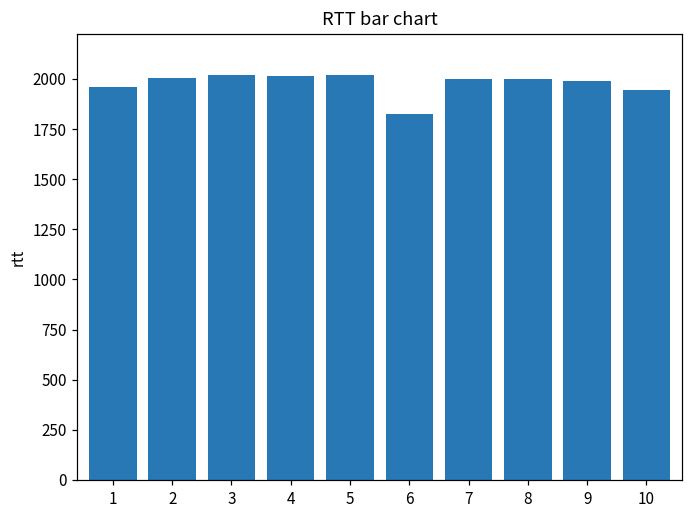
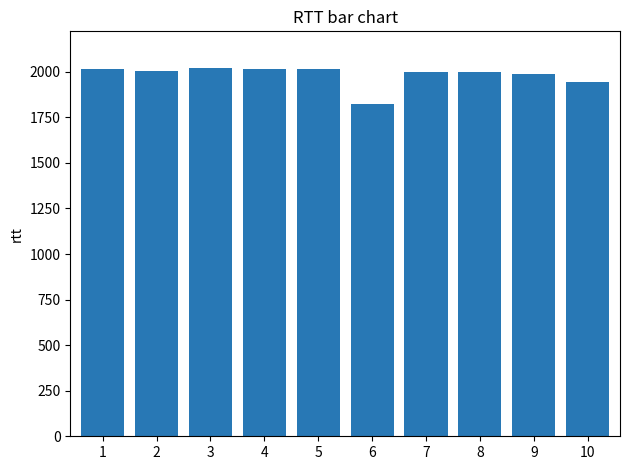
1: 1960 -> 2010
